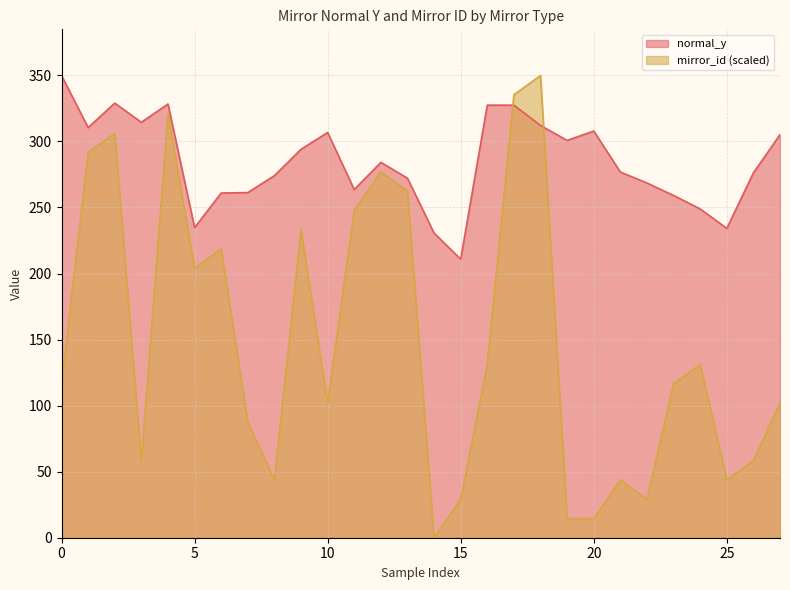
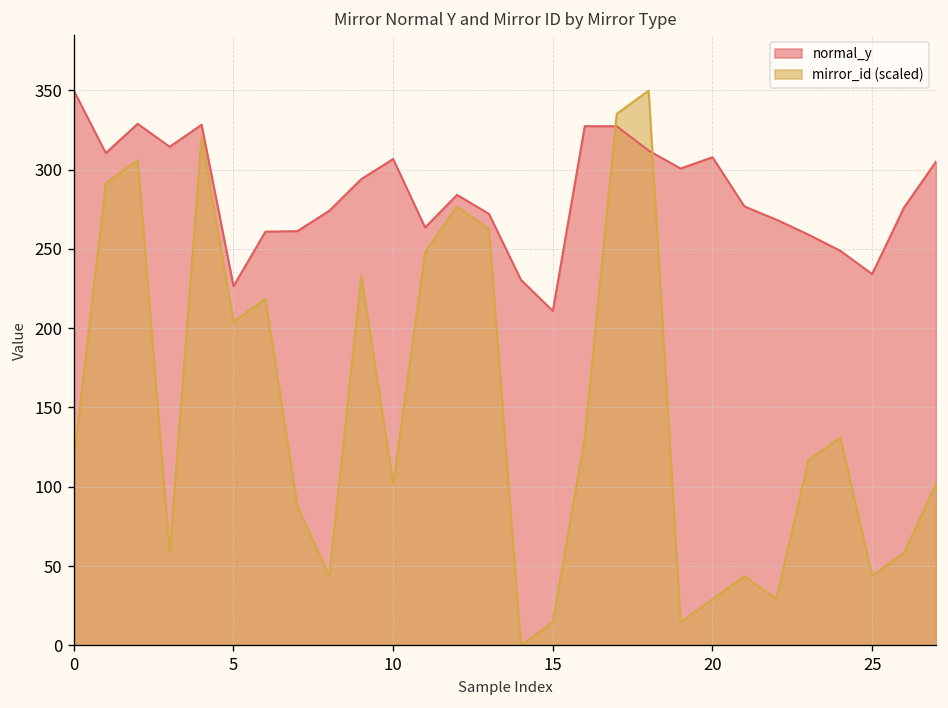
normal_y, 5: 235 -> 227
mirror_id (scaled), 15: 29 -> 15
mirror_id (scaled), 20: 15 -> 29
